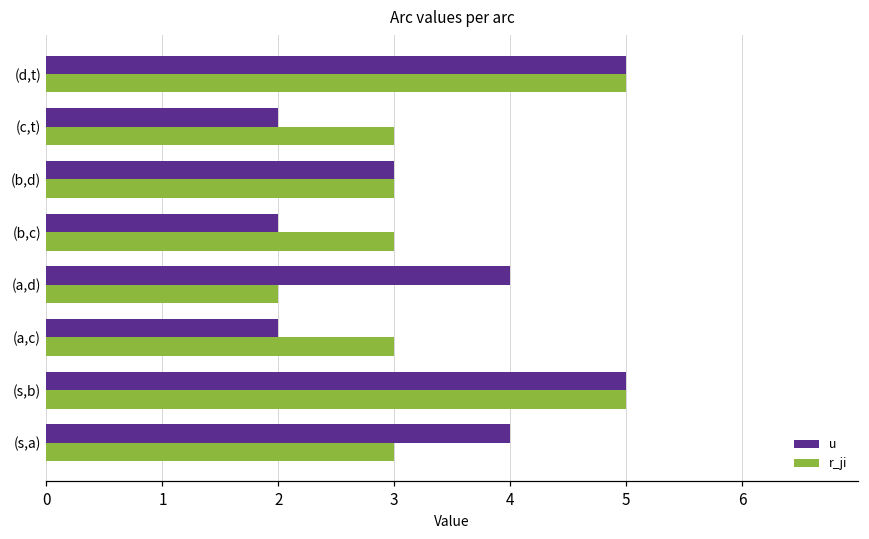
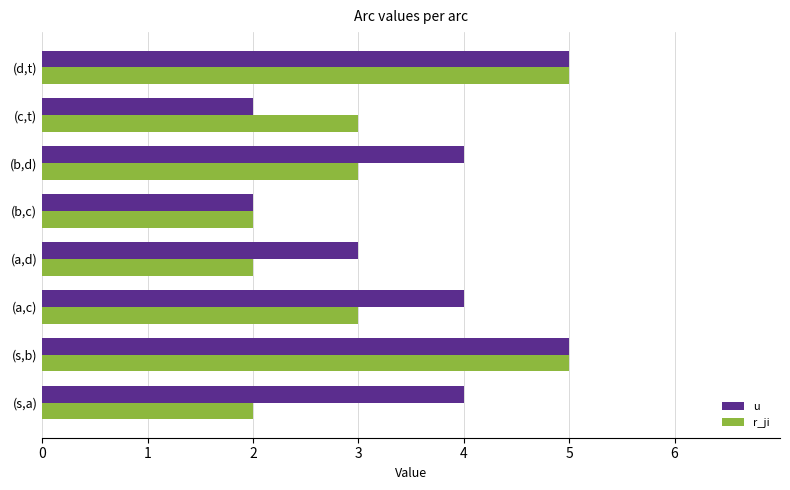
u, (b,d): 3 -> 4
r_ji, (b,c): 3 -> 2
u, (a,d): 4 -> 3
u, (a,c): 2 -> 4
r_ji, (s,a): 3 -> 2
